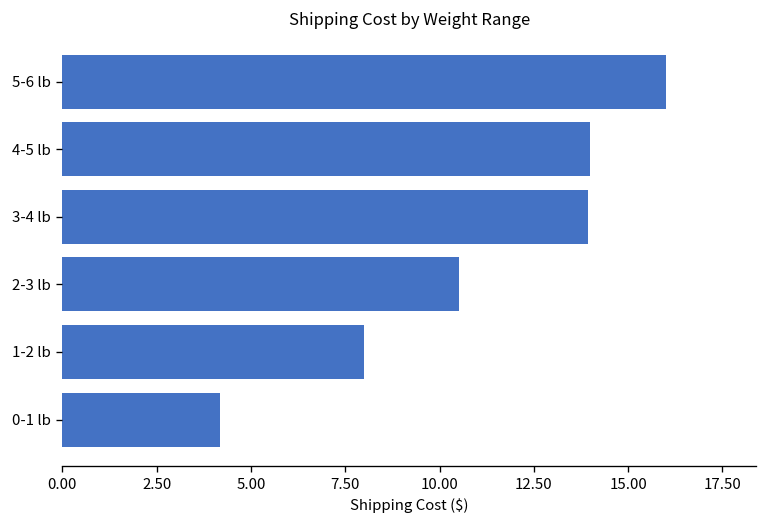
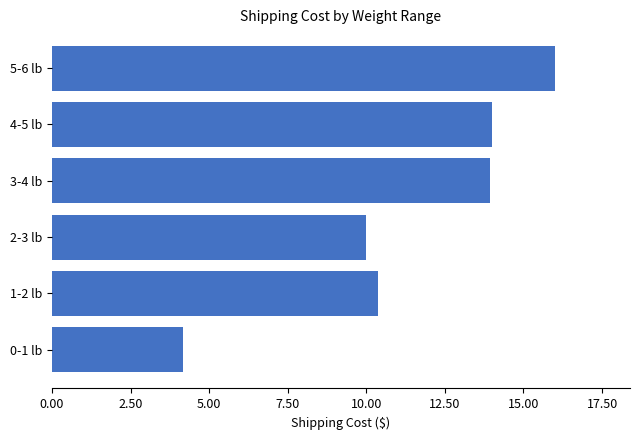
2-3 lb: 10.5 -> 10.0
1-2 lb: 8.0 -> 10.4
